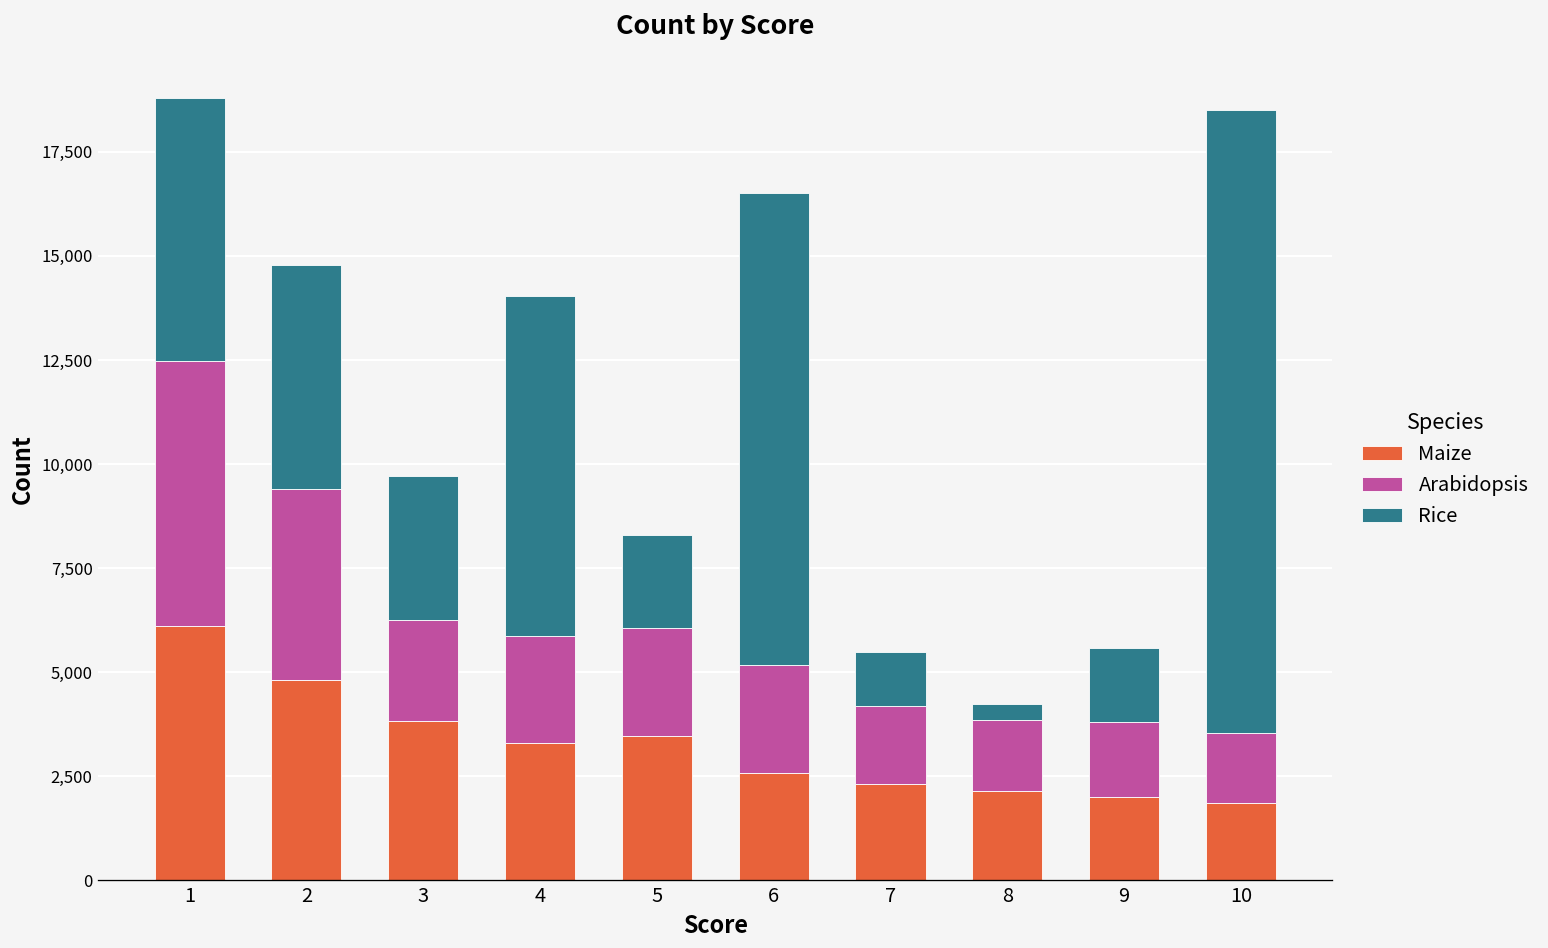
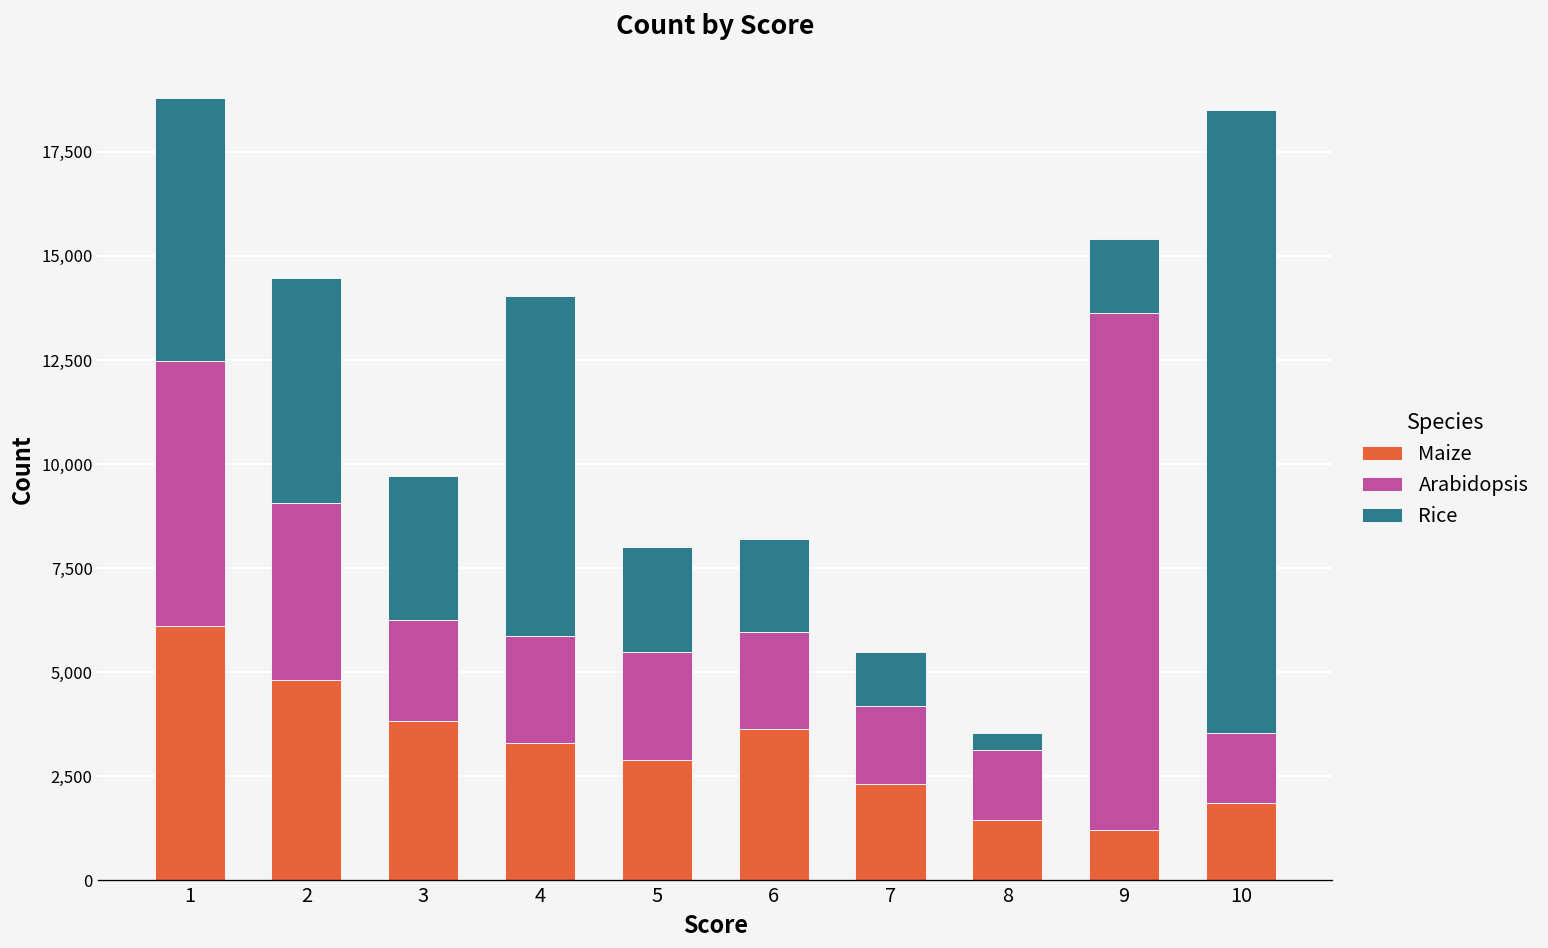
Arabidopsis, 2: 4,600 -> 4,300
Maize, 5: 3,500 -> 2,900
Rice, 5: 2,200 -> 2,500
Maize, 6: 2,600 -> 3,600
Arabidopsis, 6: 2,600 -> 2,300
Rice, 6: 11,300 -> 2,200
Maize, 8: 2,200 -> 1,400
Maize, 9: 2,000 -> 1,200
Arabidopsis, 9: 1,800 -> 12,400
